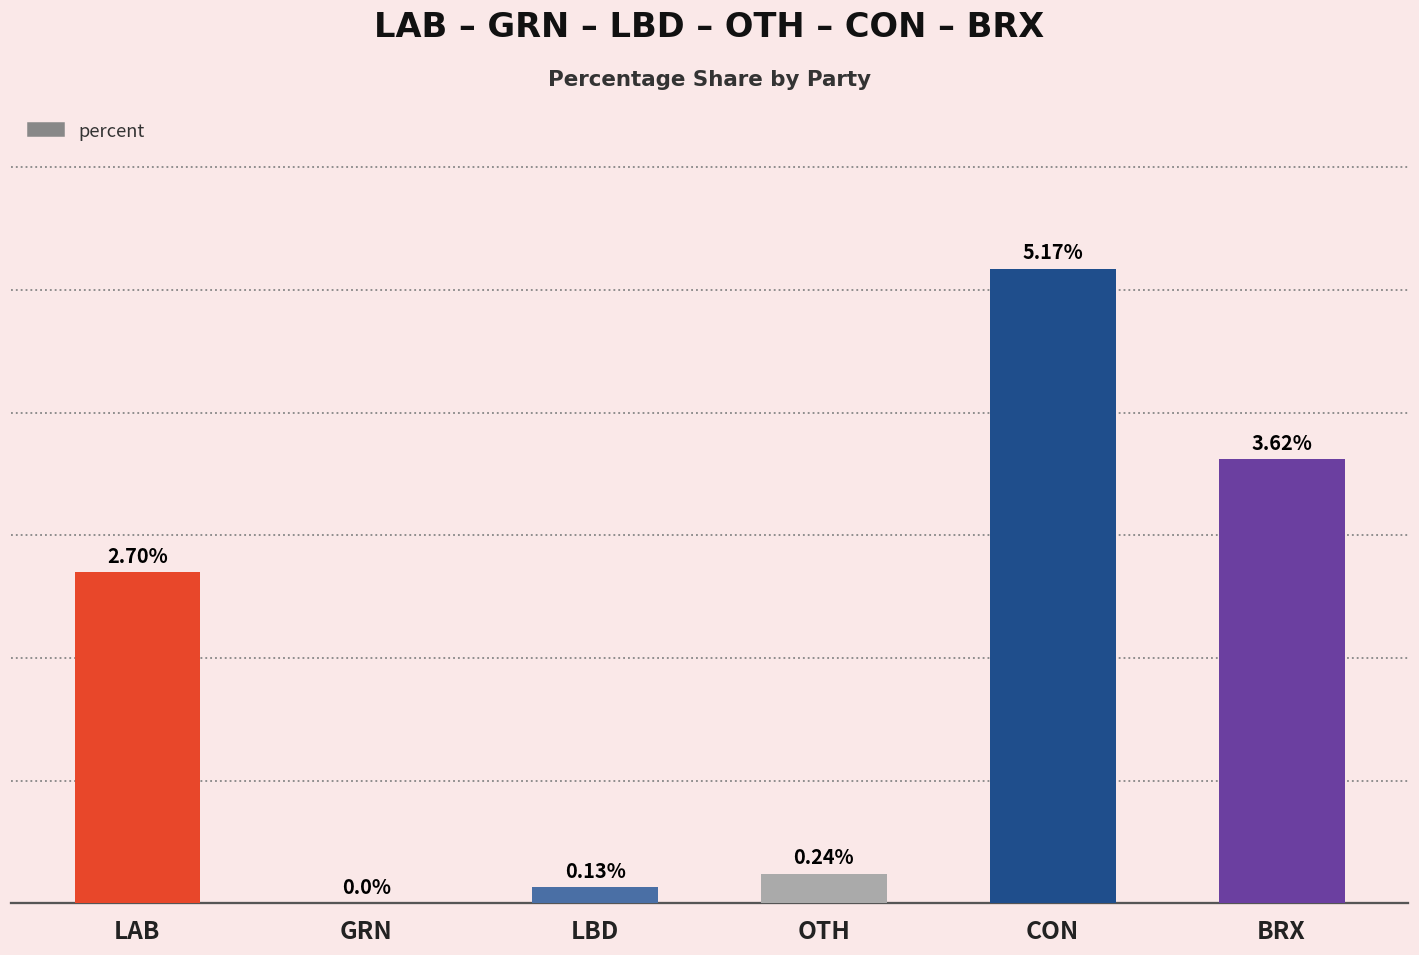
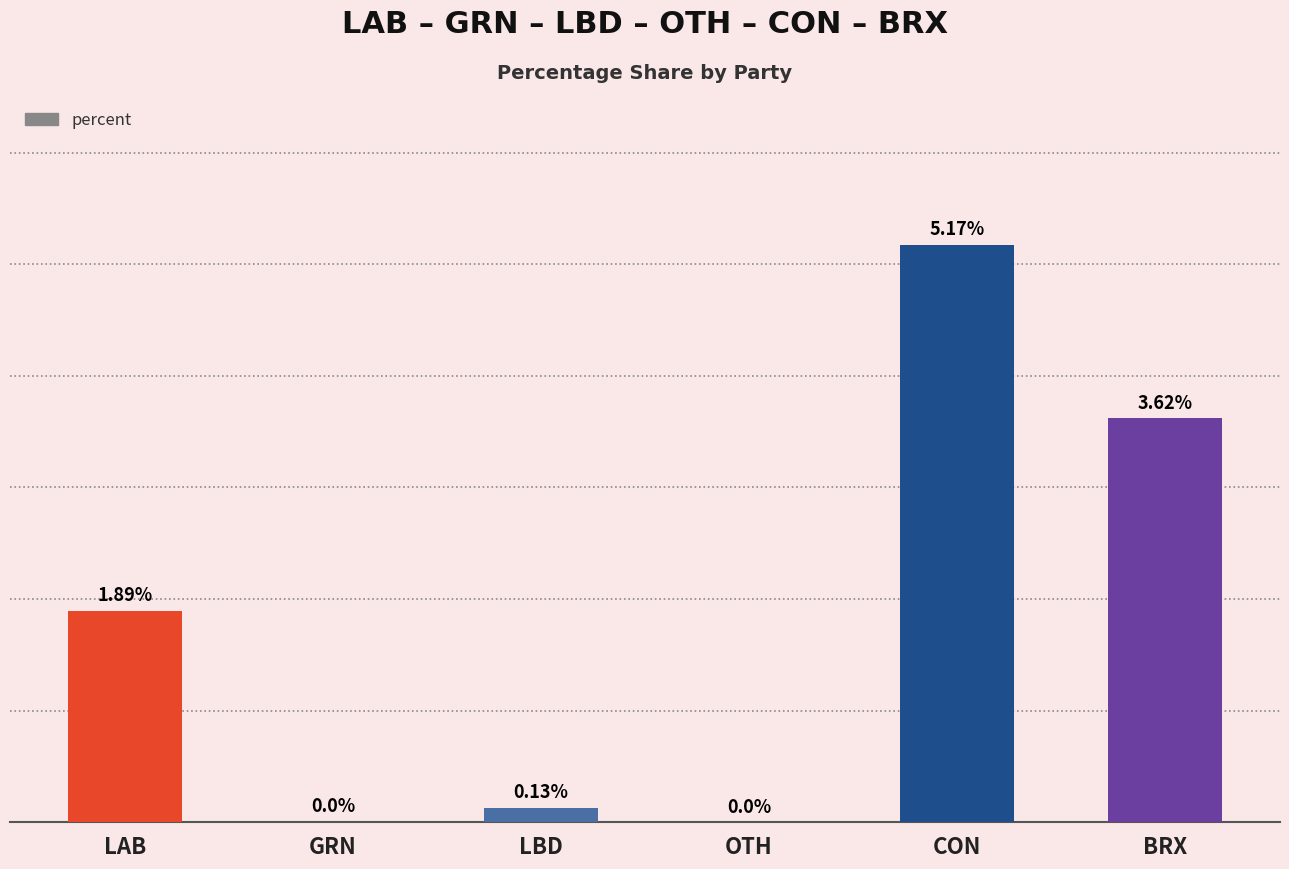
LAB: 2.70% -> 1.89%
OTH: 0.24% -> 0.0%
